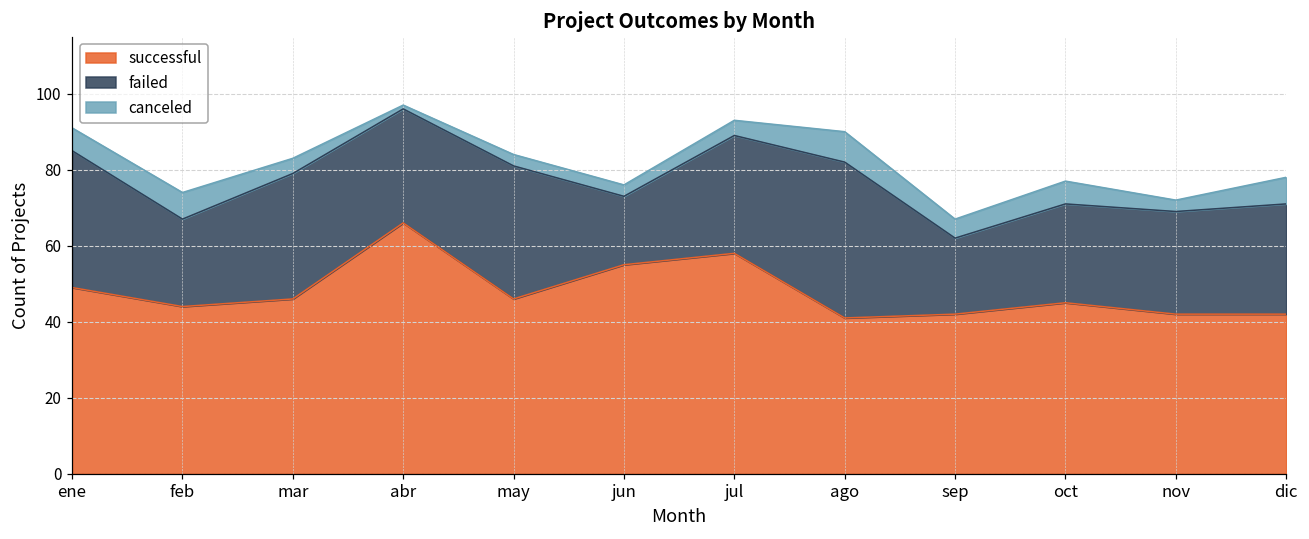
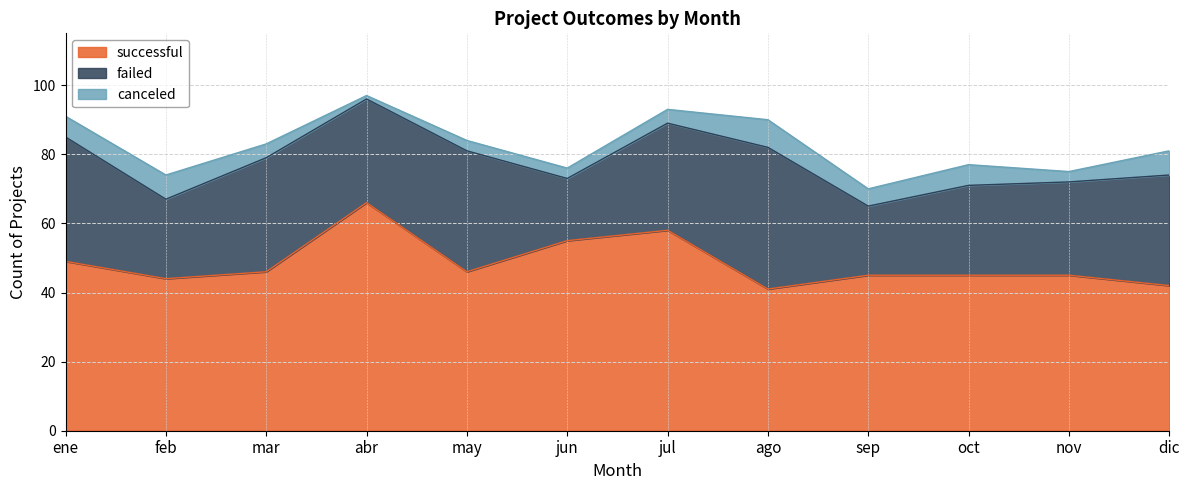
successful, sep: 42 -> 45
successful, nov: 42 -> 45
failed, dic: 29 -> 32
